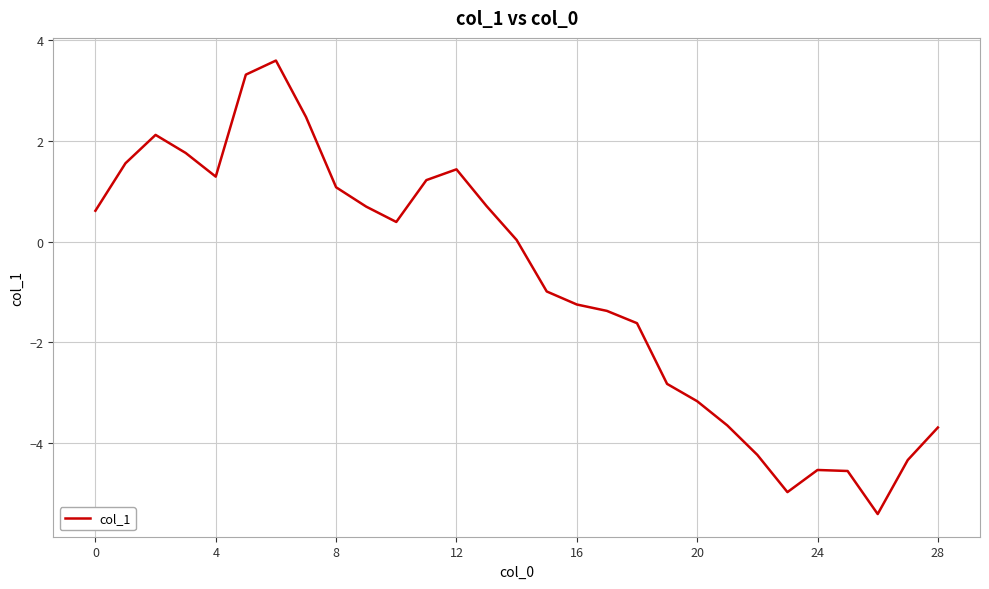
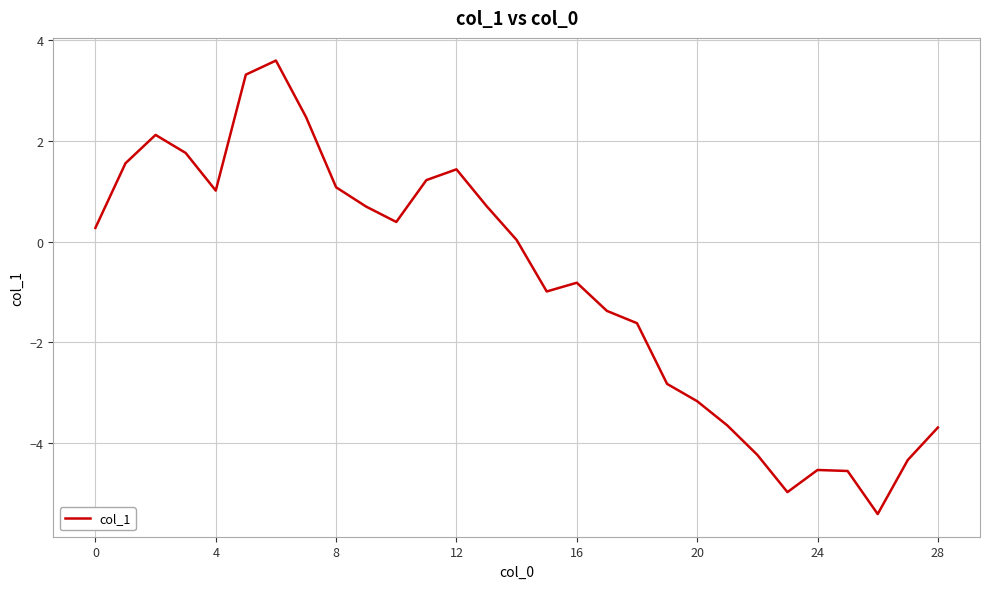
0: 0.6 -> 0.3
4: 1.3 -> 1.0
16: -1.2 -> -0.8
